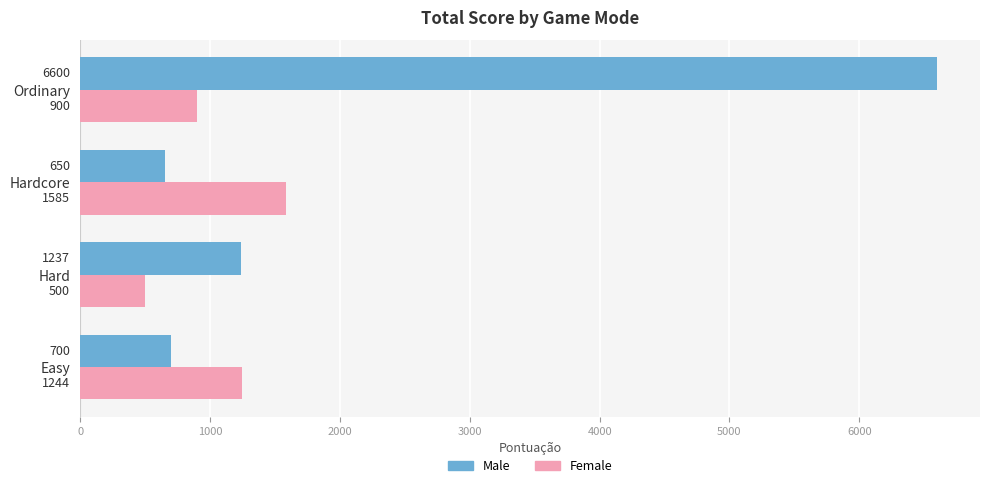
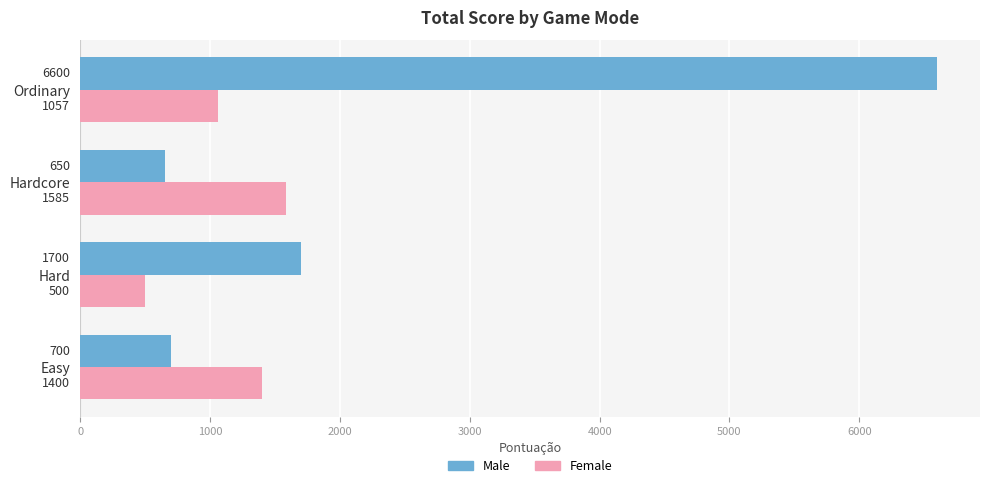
Female, Ordinary: 900 -> 1057
Male, Hard: 1237 -> 1700
Female, Easy: 1244 -> 1400
